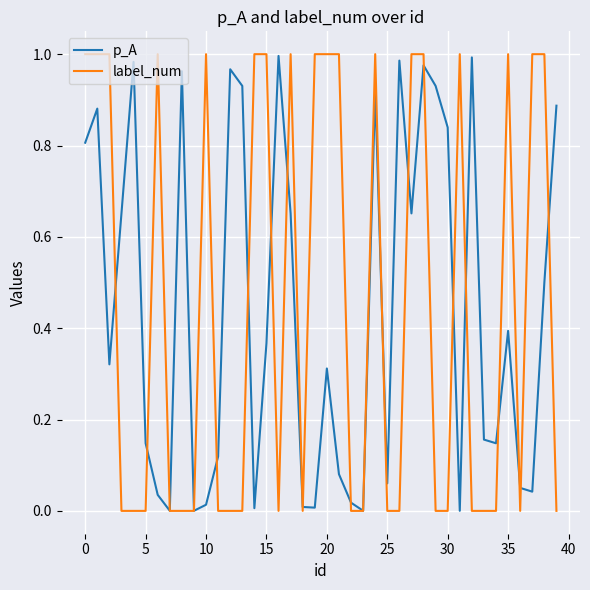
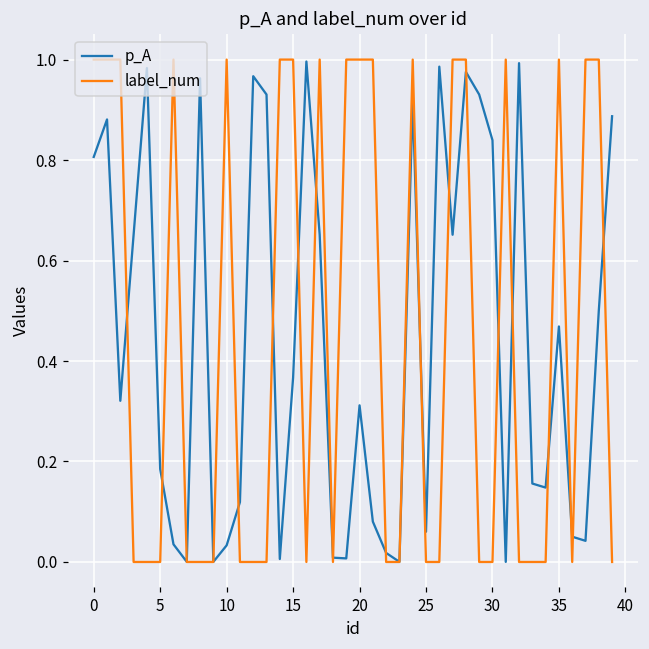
p_A, 5: 0.15 -> 0.18
p_A, 10: 0.01 -> 0.03
p_A, 35: 0.39 -> 0.47
